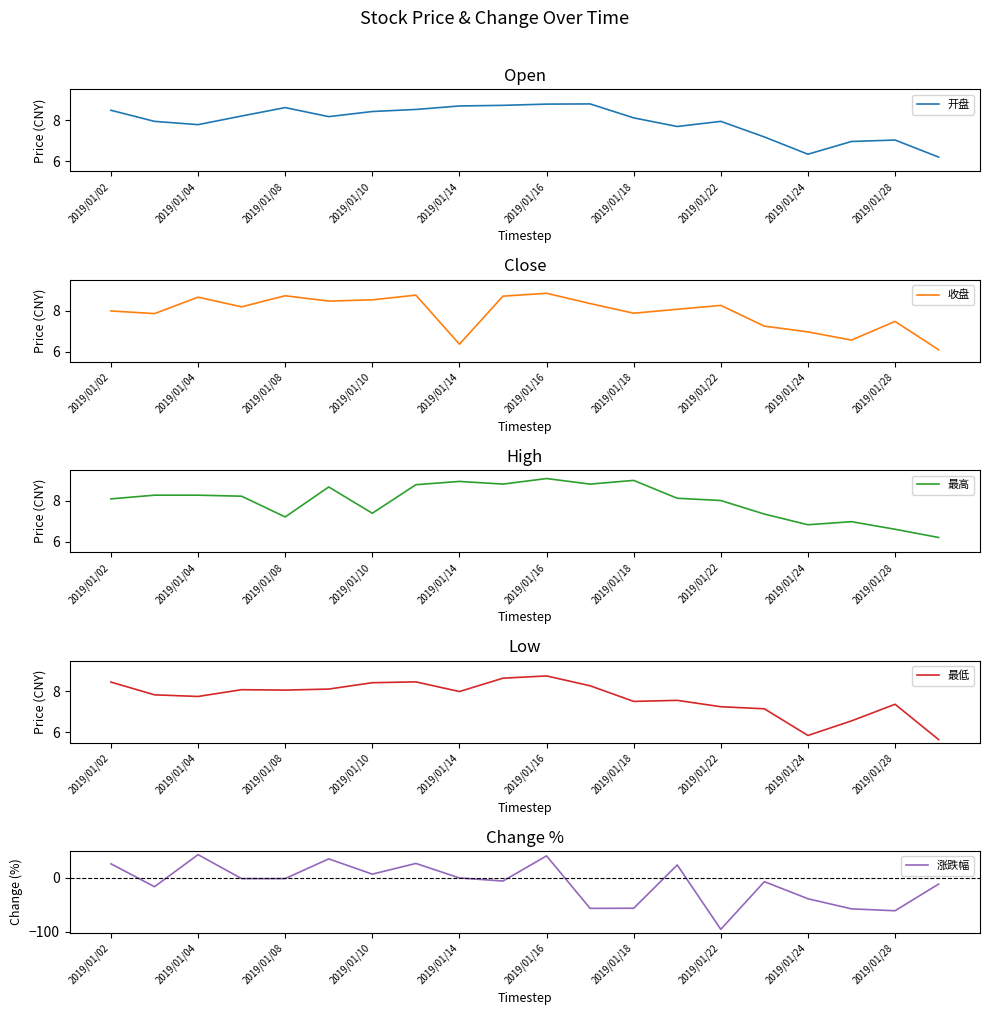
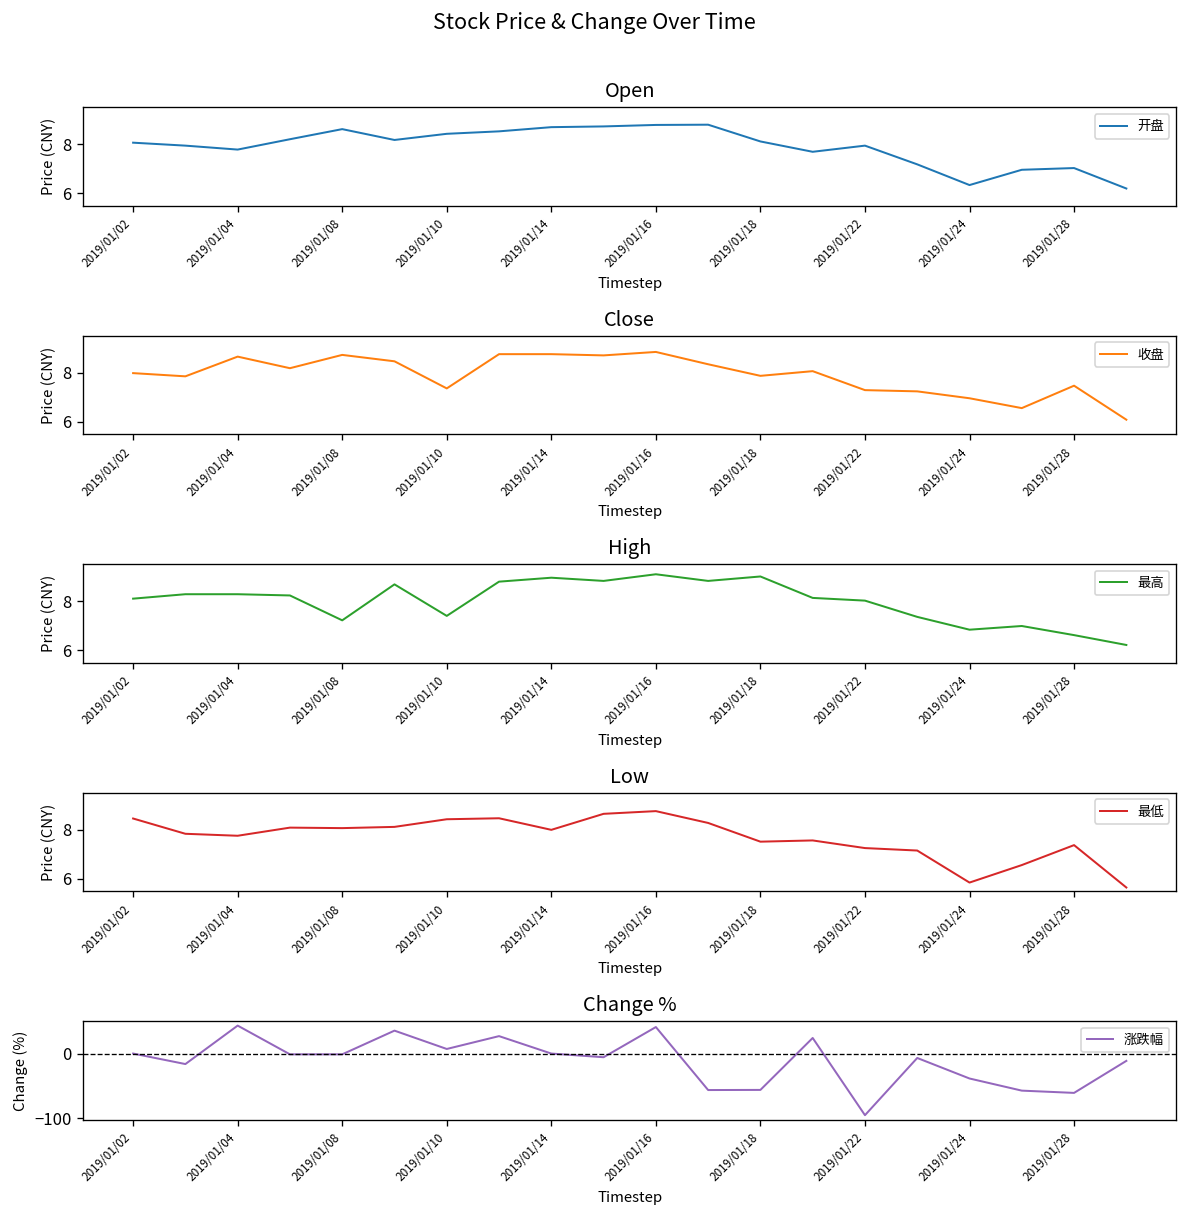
Open, 2019/01/02: 8.5 -> 8.1
Close, 2019/01/10: 8.5 -> 7.4
Close, 2019/01/14: 6.4 -> 8.8
Close, 2019/01/22: 8.3 -> 7.3
Change %, 2019/01/02: 30 -> 0
